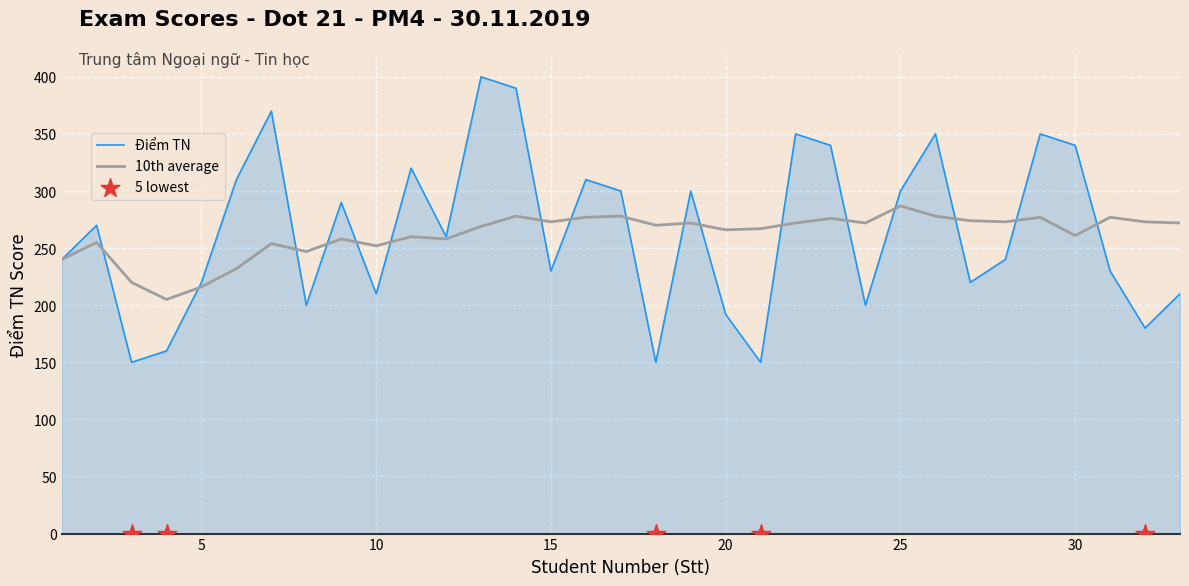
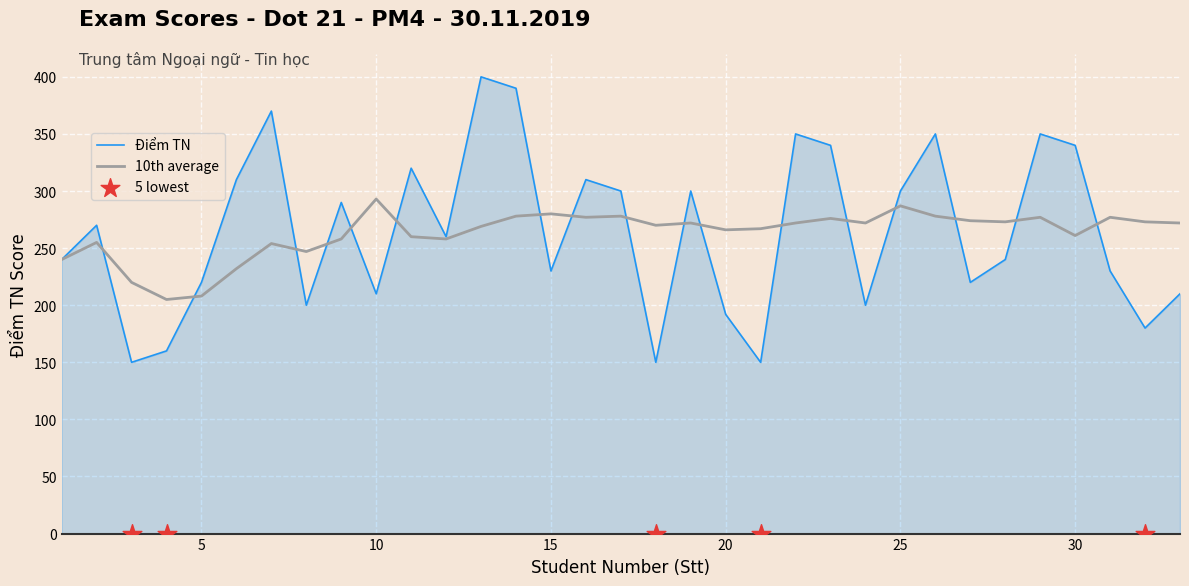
10th average, 5: 216 -> 208
10th average, 10: 252 -> 293
10th average, 15: 273 -> 280
